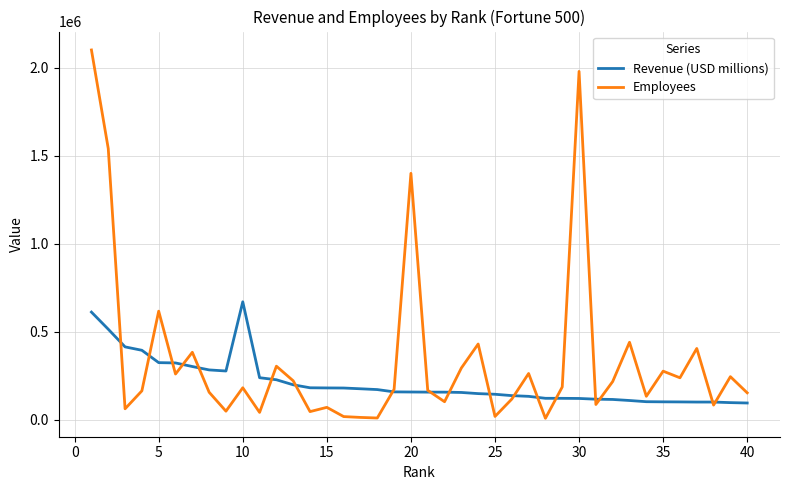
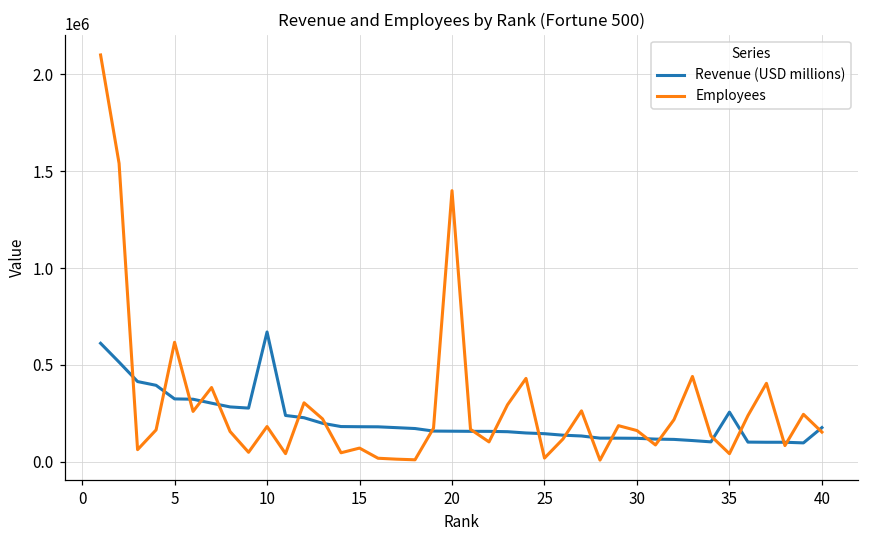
Employees, 30: 1980000 -> 160000
Revenue (USD millions), 35: 100000 -> 260000
Employees, 35: 280000 -> 40000
Revenue (USD millions), 40: 90000 -> 180000
